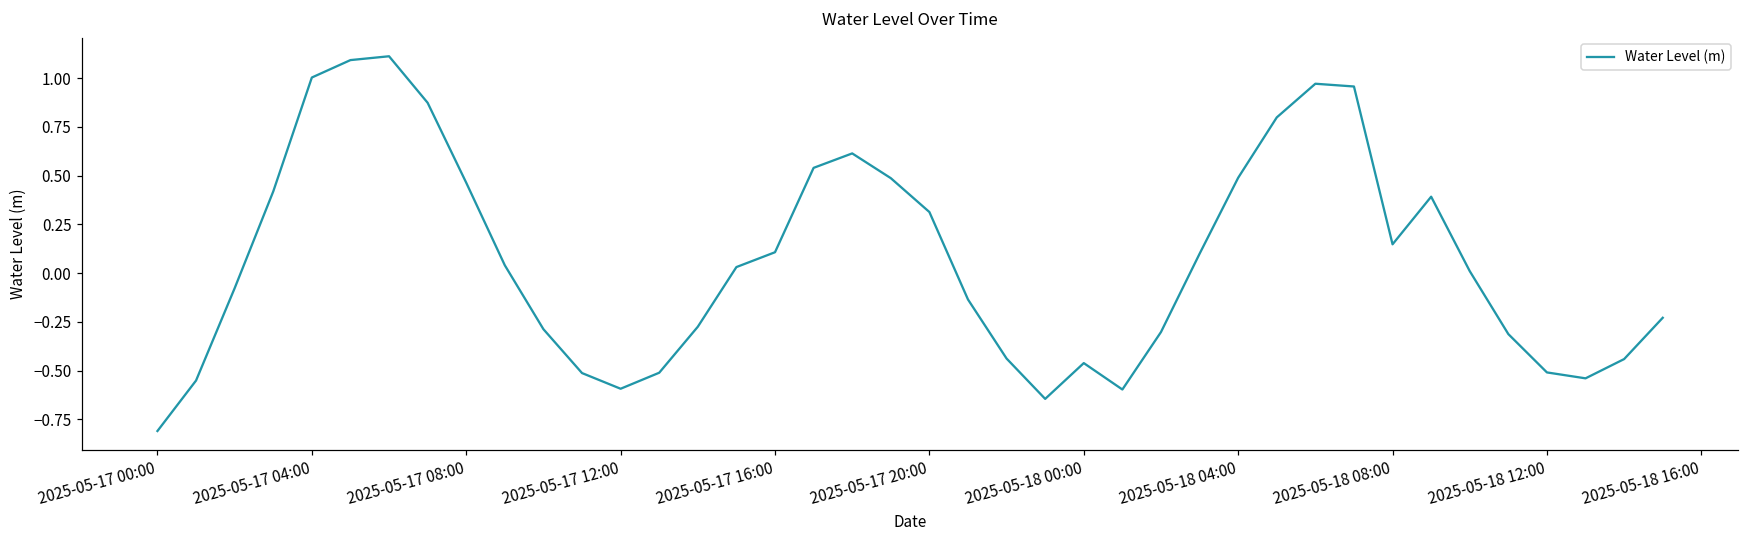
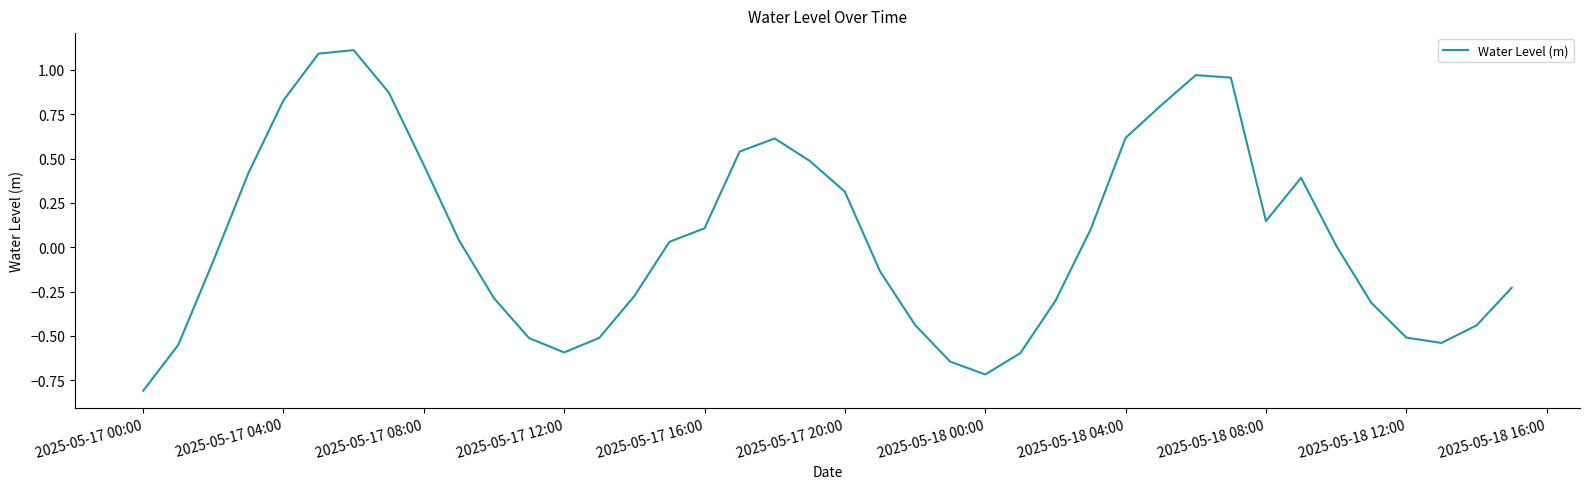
2025-05-17 04:00: 1.00 -> 0.83
2025-05-18 00:00: -0.46 -> -0.72
2025-05-18 04:00: 0.49 -> 0.62
